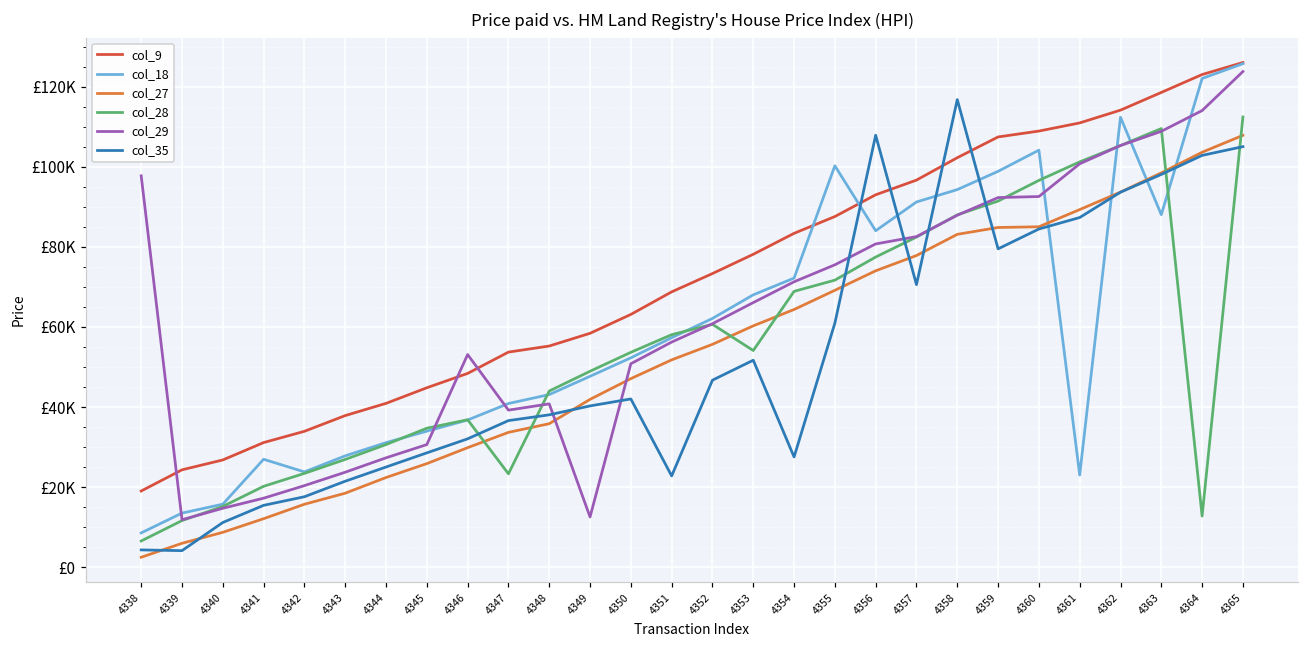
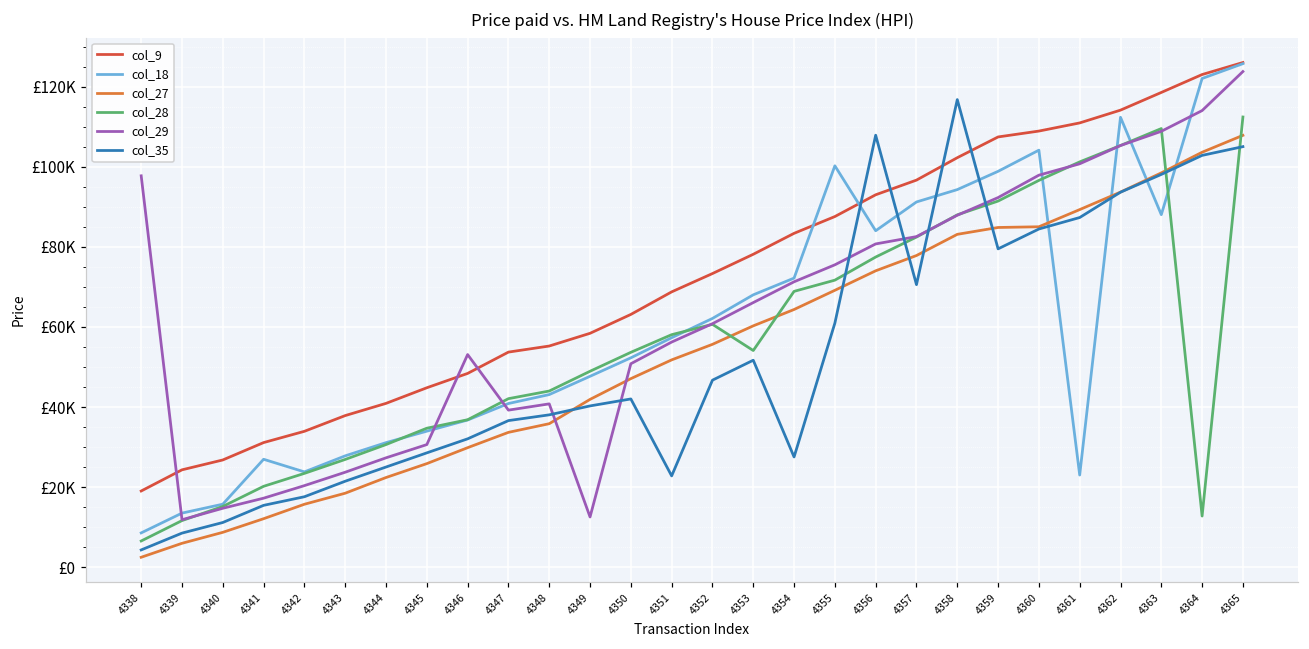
col_35, 4339: £4000 -> £9000
col_28, 4347: £23000 -> £42000
col_29, 4360: £93000 -> £98000
